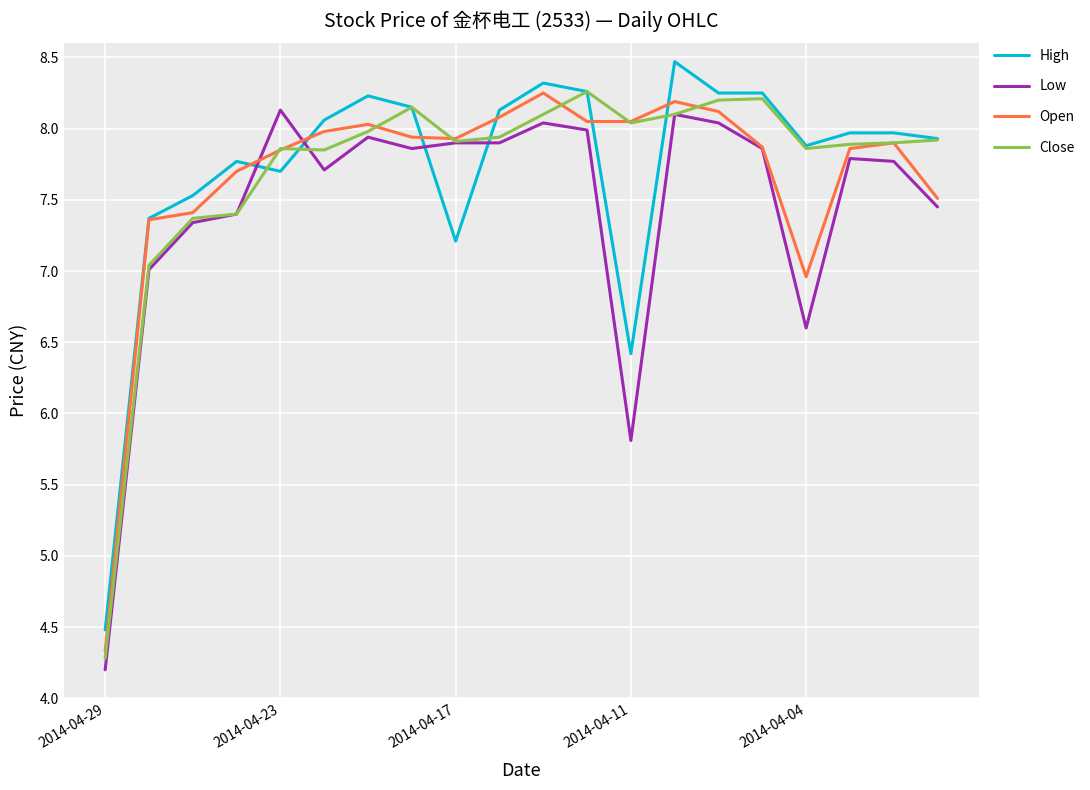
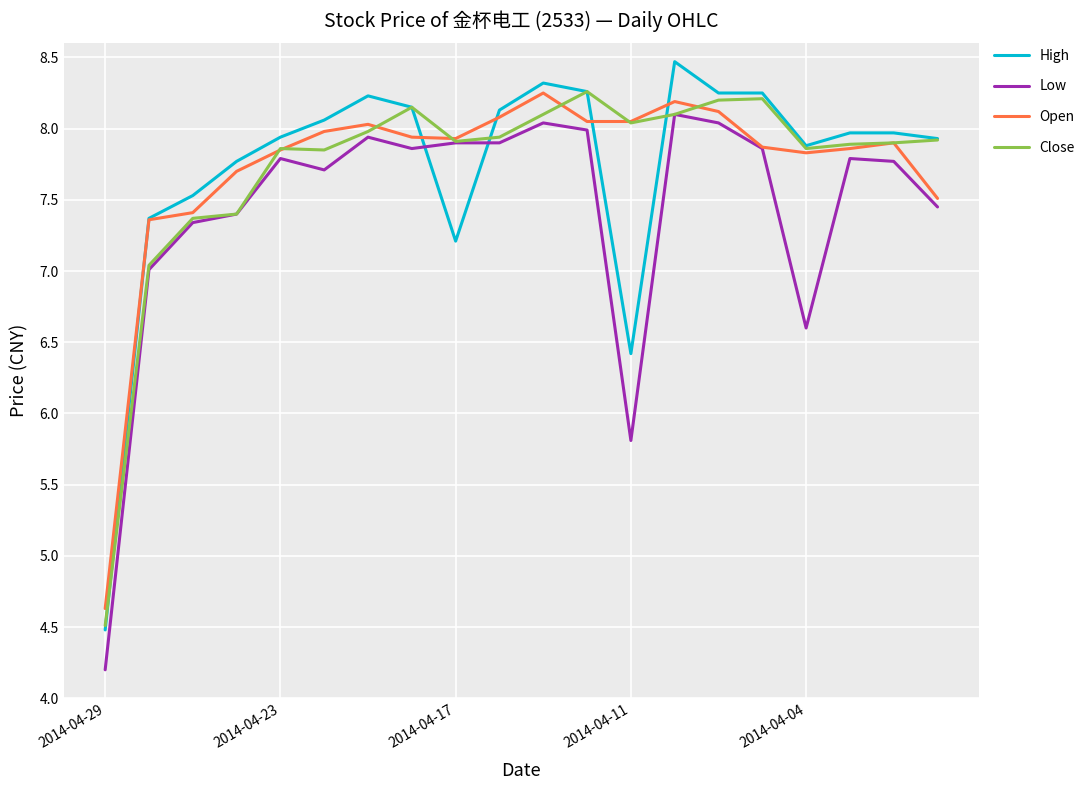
Open, 2014-04-29: 4.33 -> 4.63
Close, 2014-04-29: 4.28 -> 4.51
High, 2014-04-23: 7.70 -> 7.94
Low, 2014-04-23: 8.13 -> 7.79
Open, 2014-04-04: 6.96 -> 7.83
